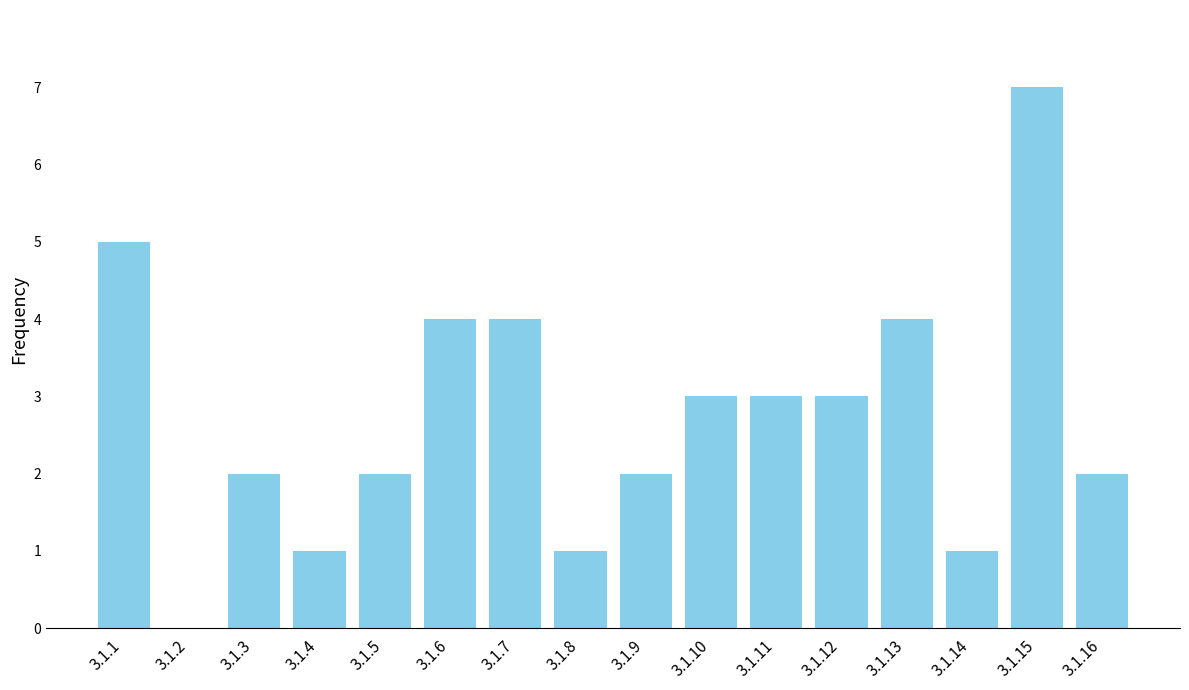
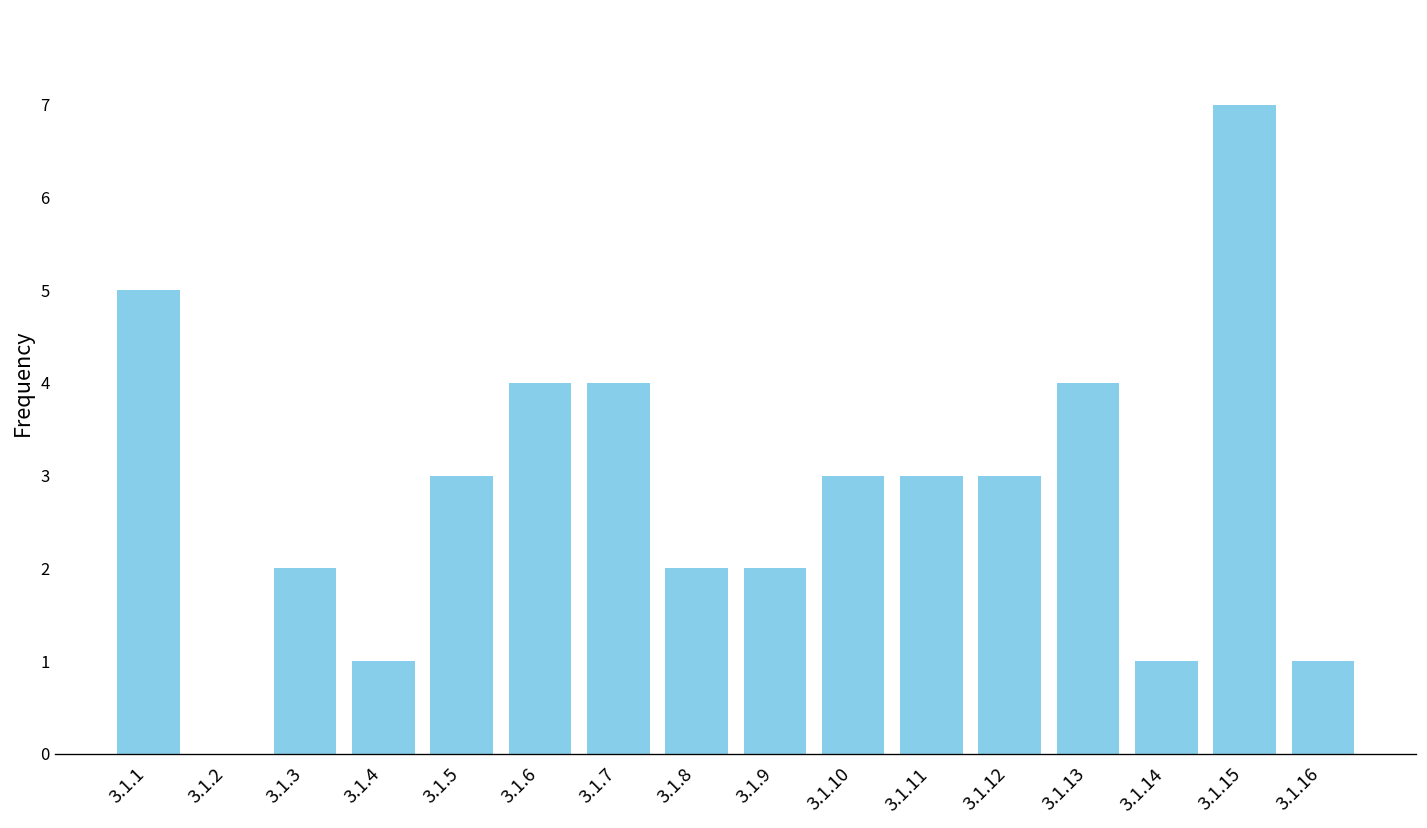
3.1.5: 2 -> 3
3.1.8: 1 -> 2
3.1.16: 2 -> 1
